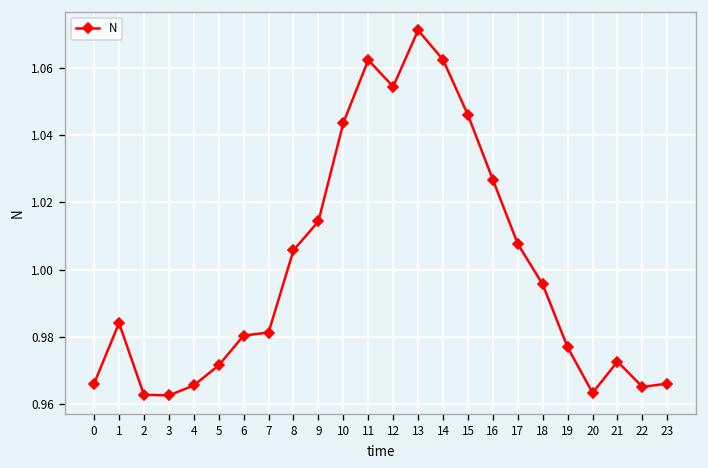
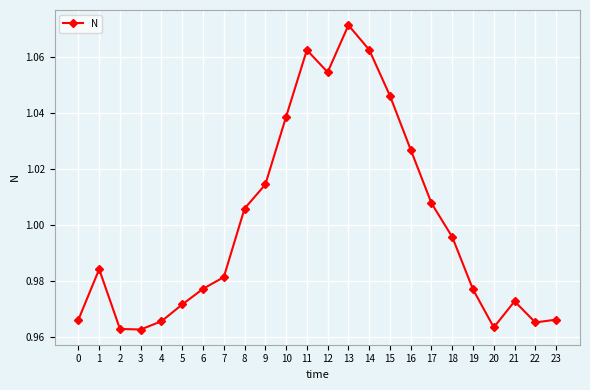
6: 0.980 -> 0.977
10: 1.044 -> 1.039
